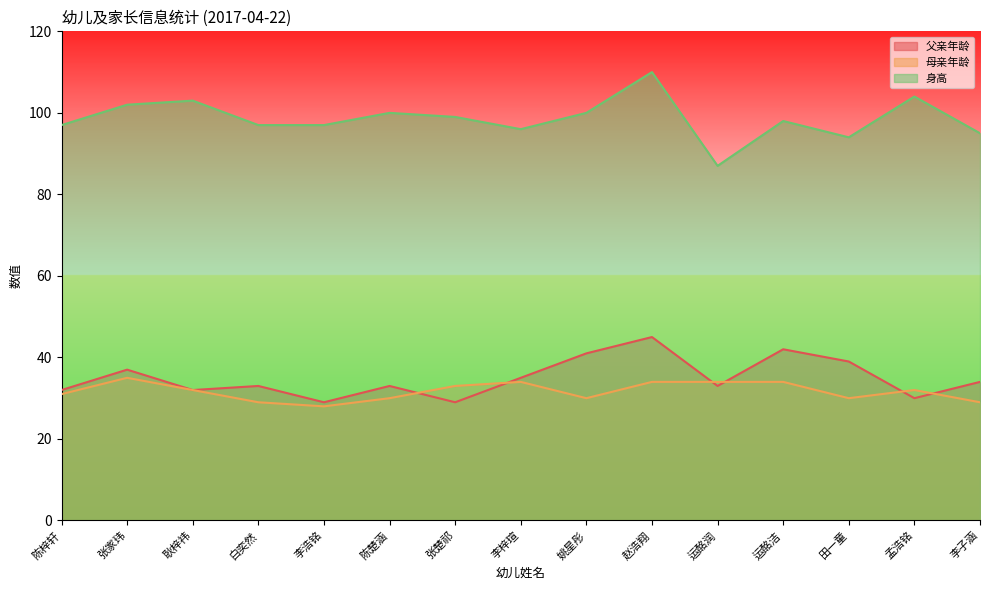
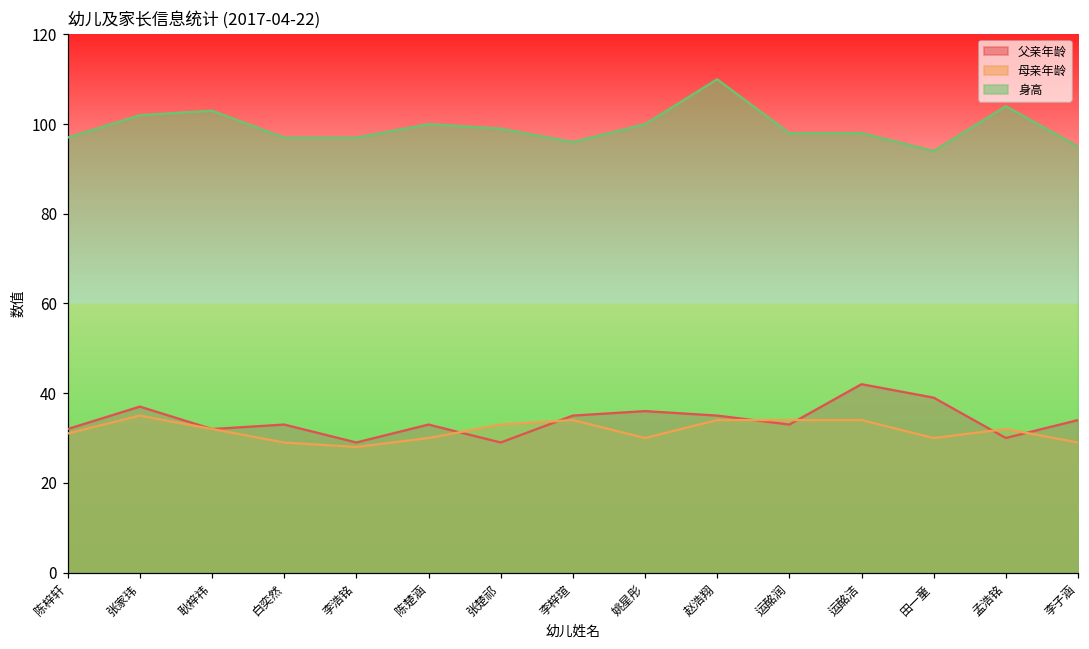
父亲年龄, 姚星彤: 41 -> 36
父亲年龄, 赵浩翔: 45 -> 35
身高, 运酩润: 87 -> 98
